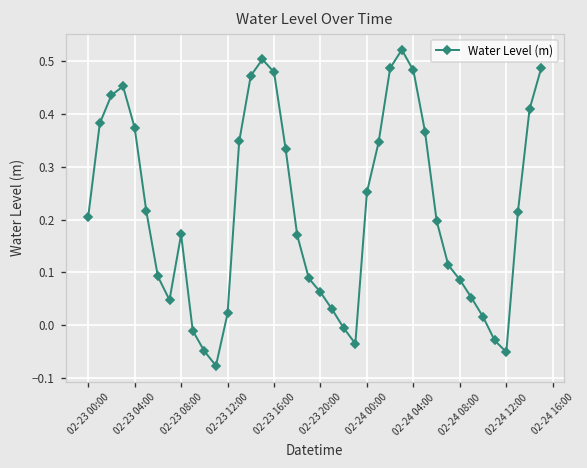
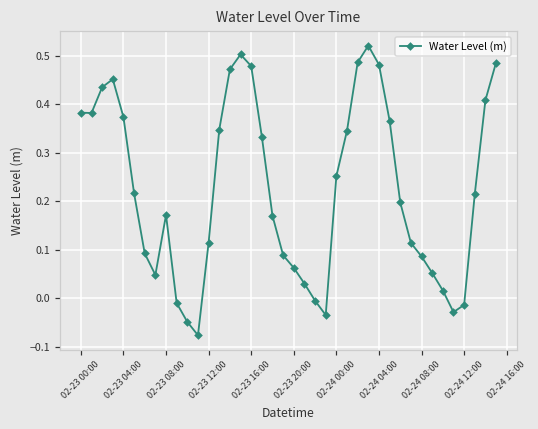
02-23 00:00: 0.21 -> 0.38
02-23 12:00: 0.02 -> 0.11
02-24 12:00: -0.05 -> -0.01
